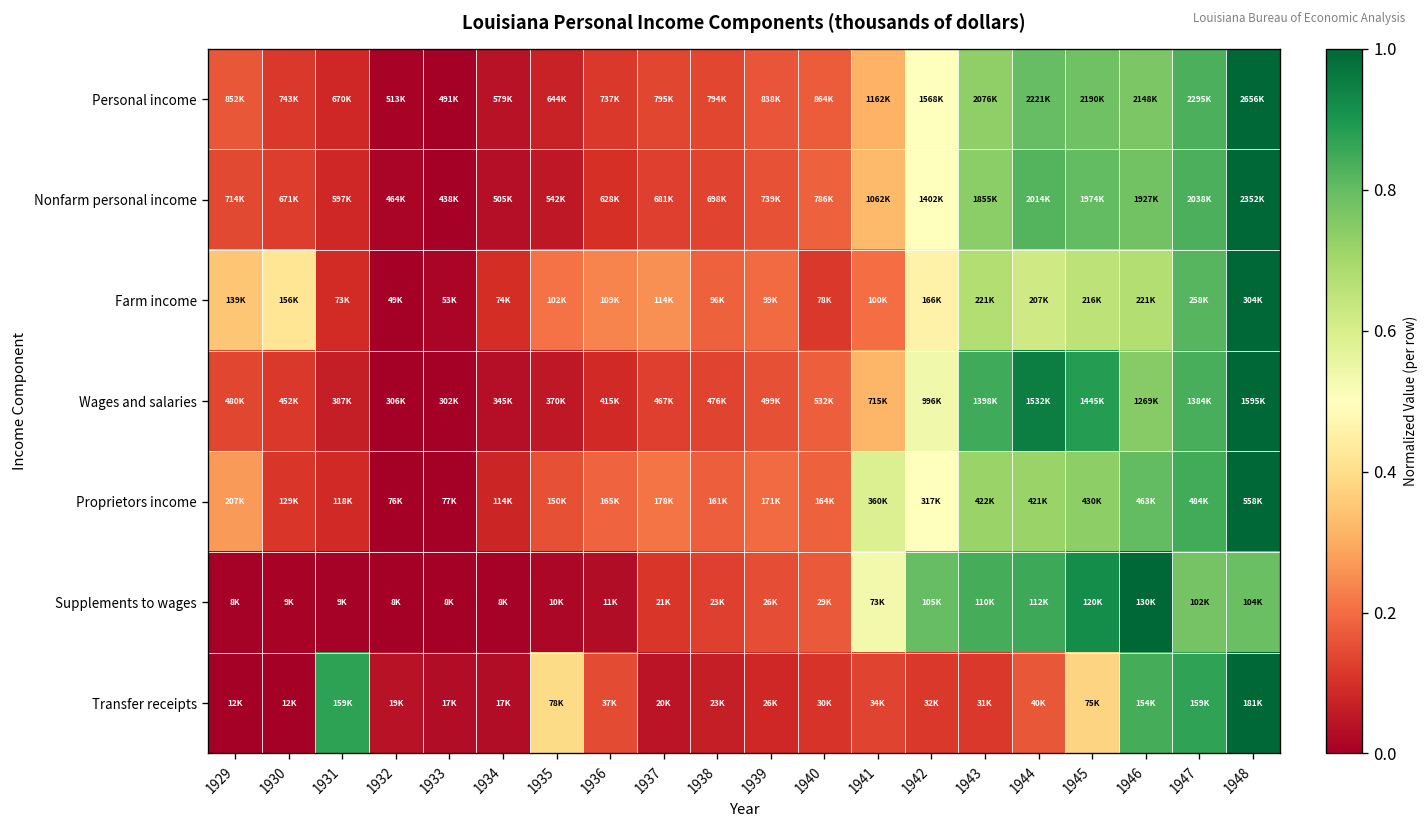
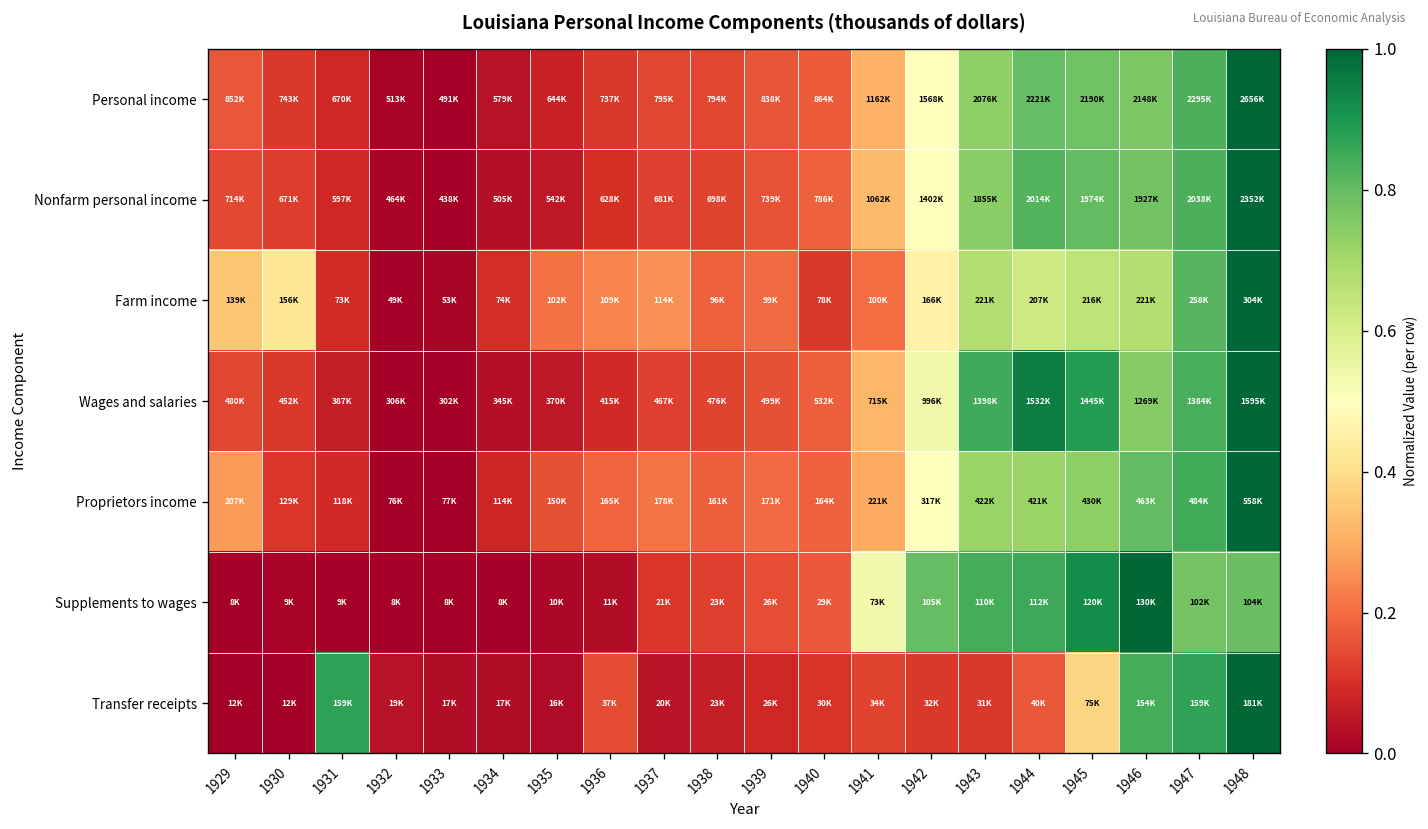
Proprietors income, 1941: 360K -> 221K
Transfer receipts, 1935: 78K -> 16K
